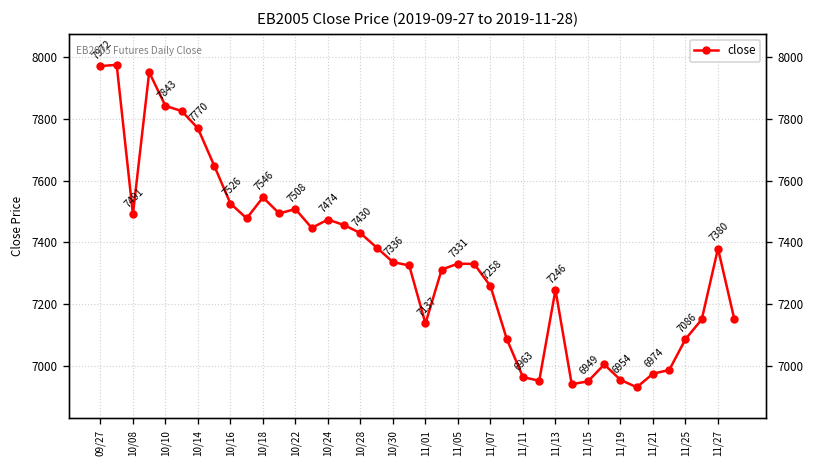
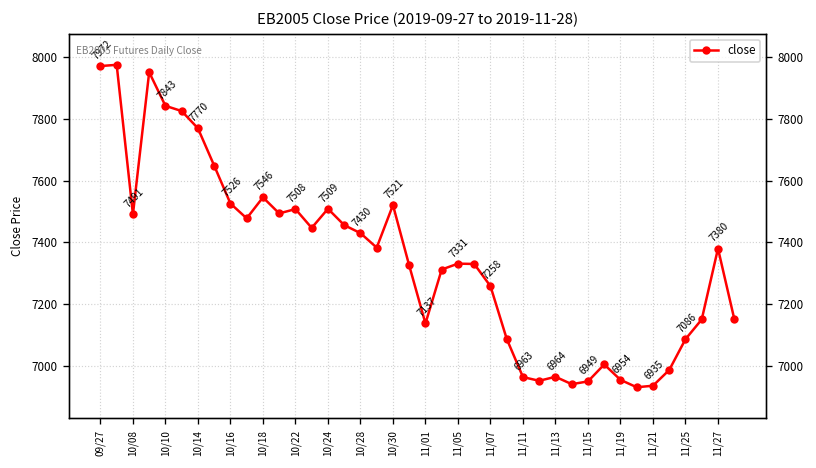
10/24: 7474 -> 7509
10/30: 7336 -> 7521
11/13: 7246 -> 6964
11/21: 6974 -> 6935
